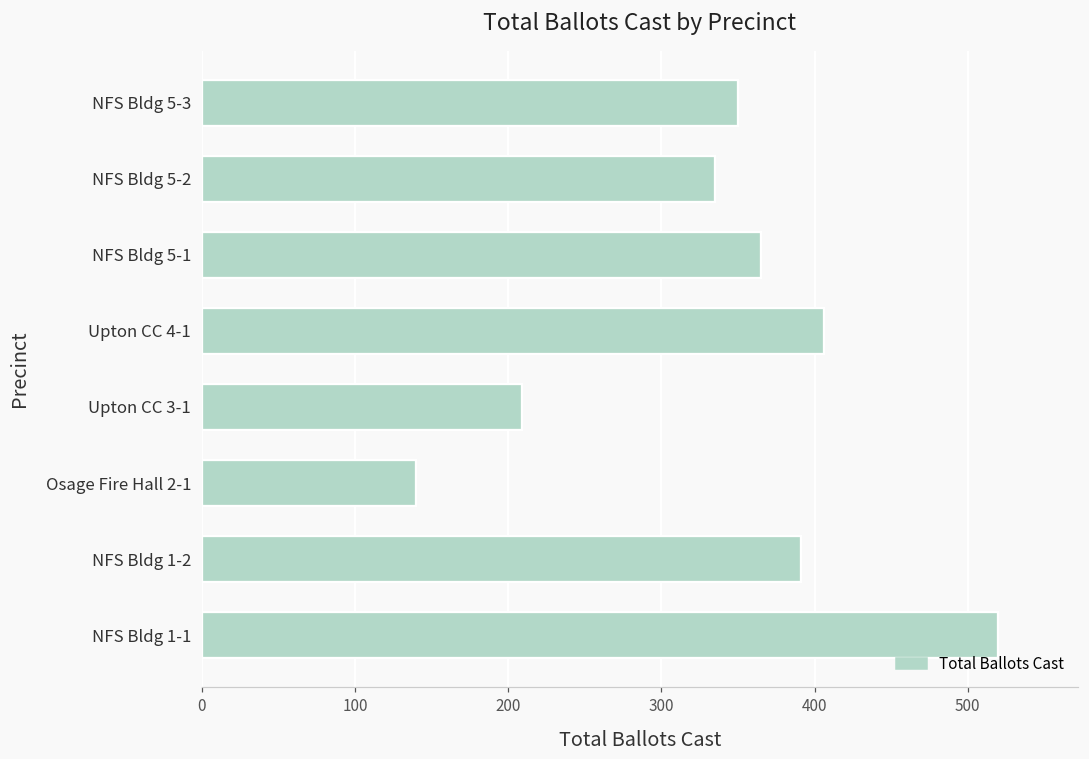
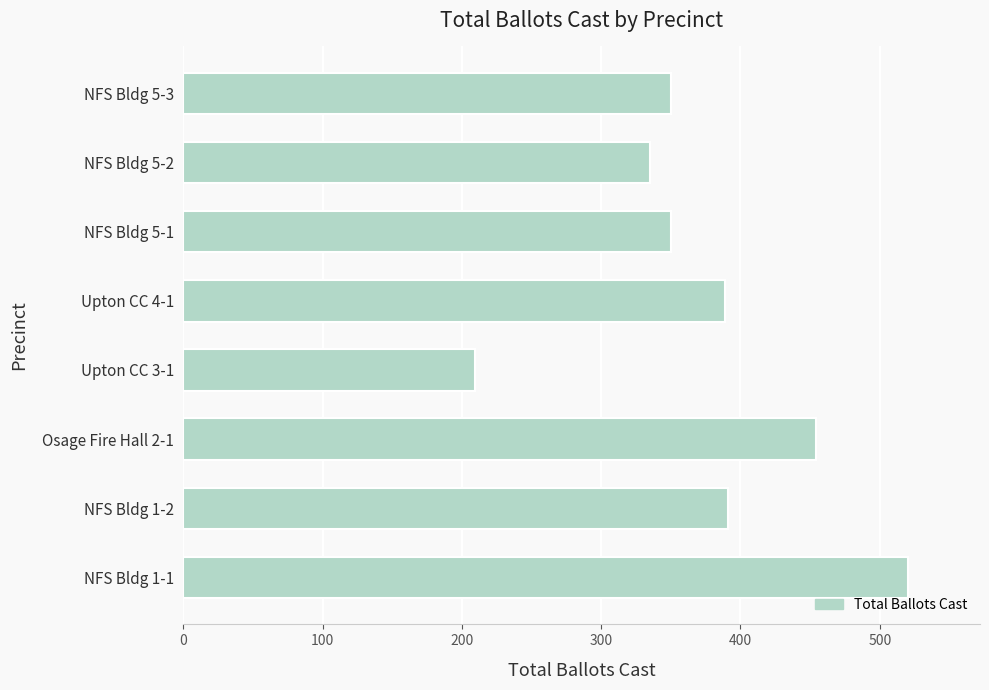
NFS Bldg 5-1: 365 -> 350
Upton CC 4-1: 406 -> 389
Osage Fire Hall 2-1: 140 -> 454
